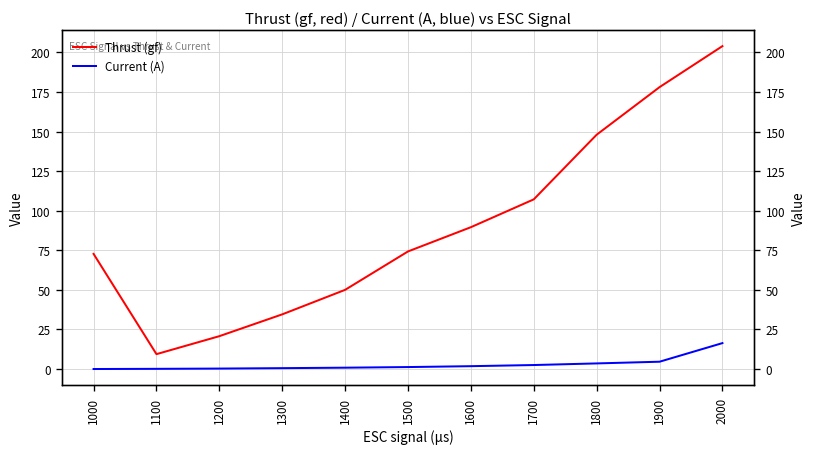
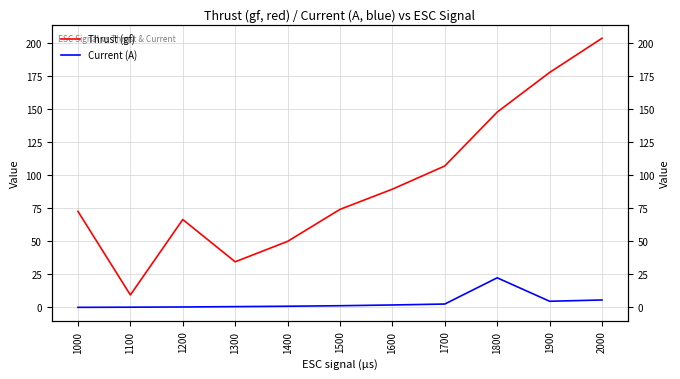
Thrust (gf), 1200: 21 -> 67
Current (A), 1800: 4 -> 22
Current (A), 2000: 16 -> 6
